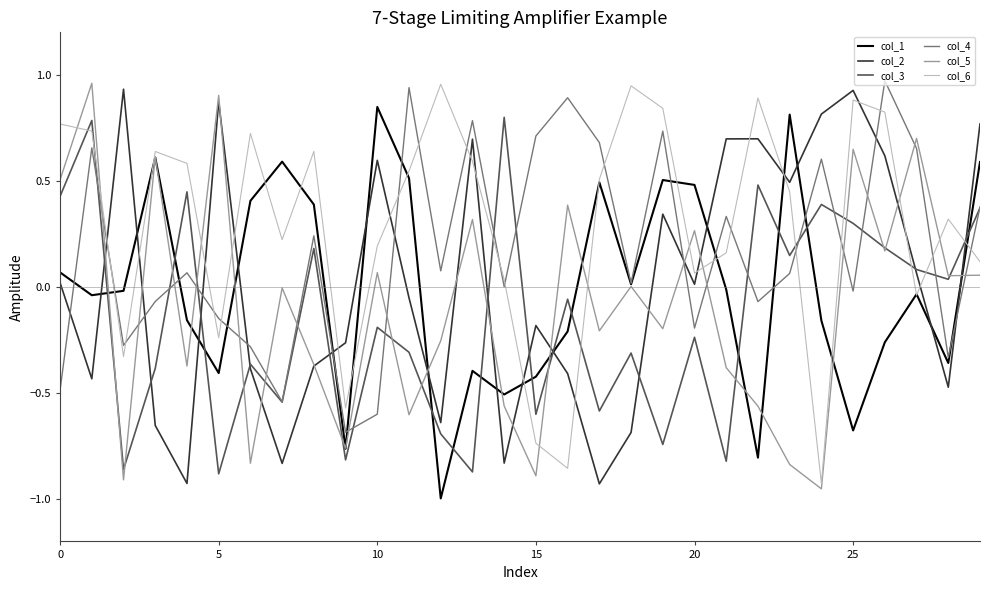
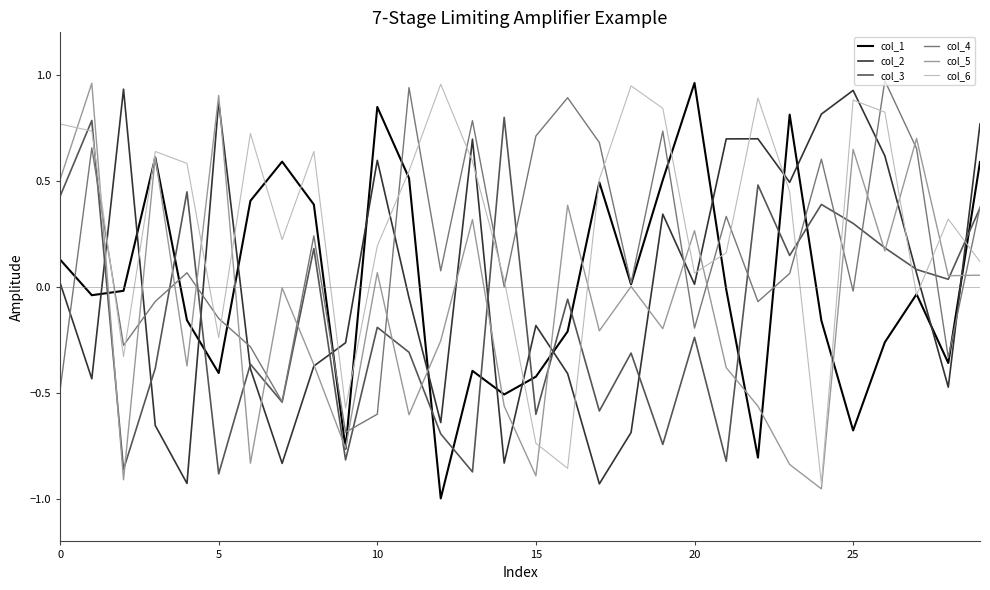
col_1, 0: 0.07 -> 0.13
col_1, 20: 0.48 -> 0.96
